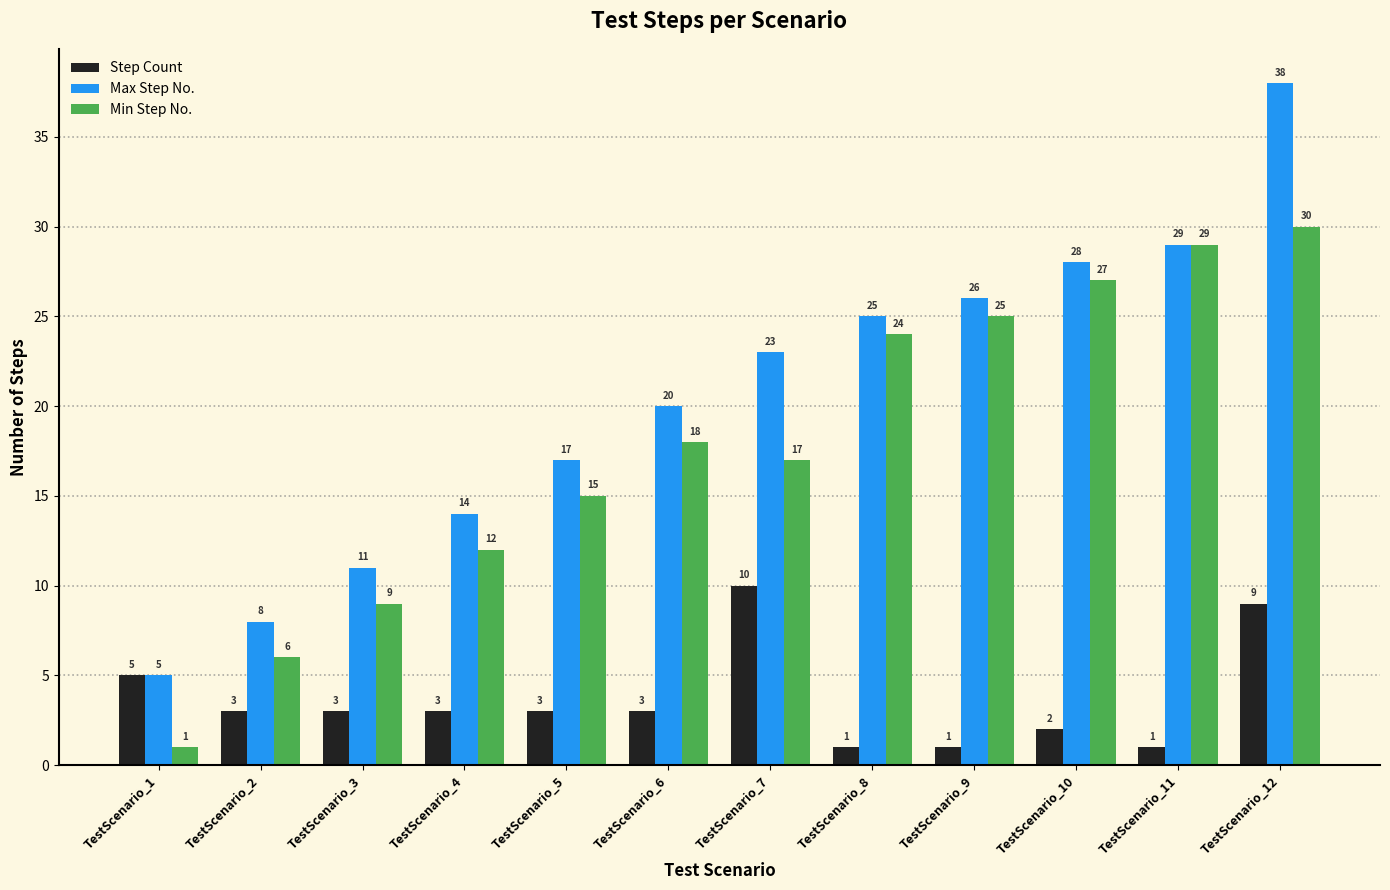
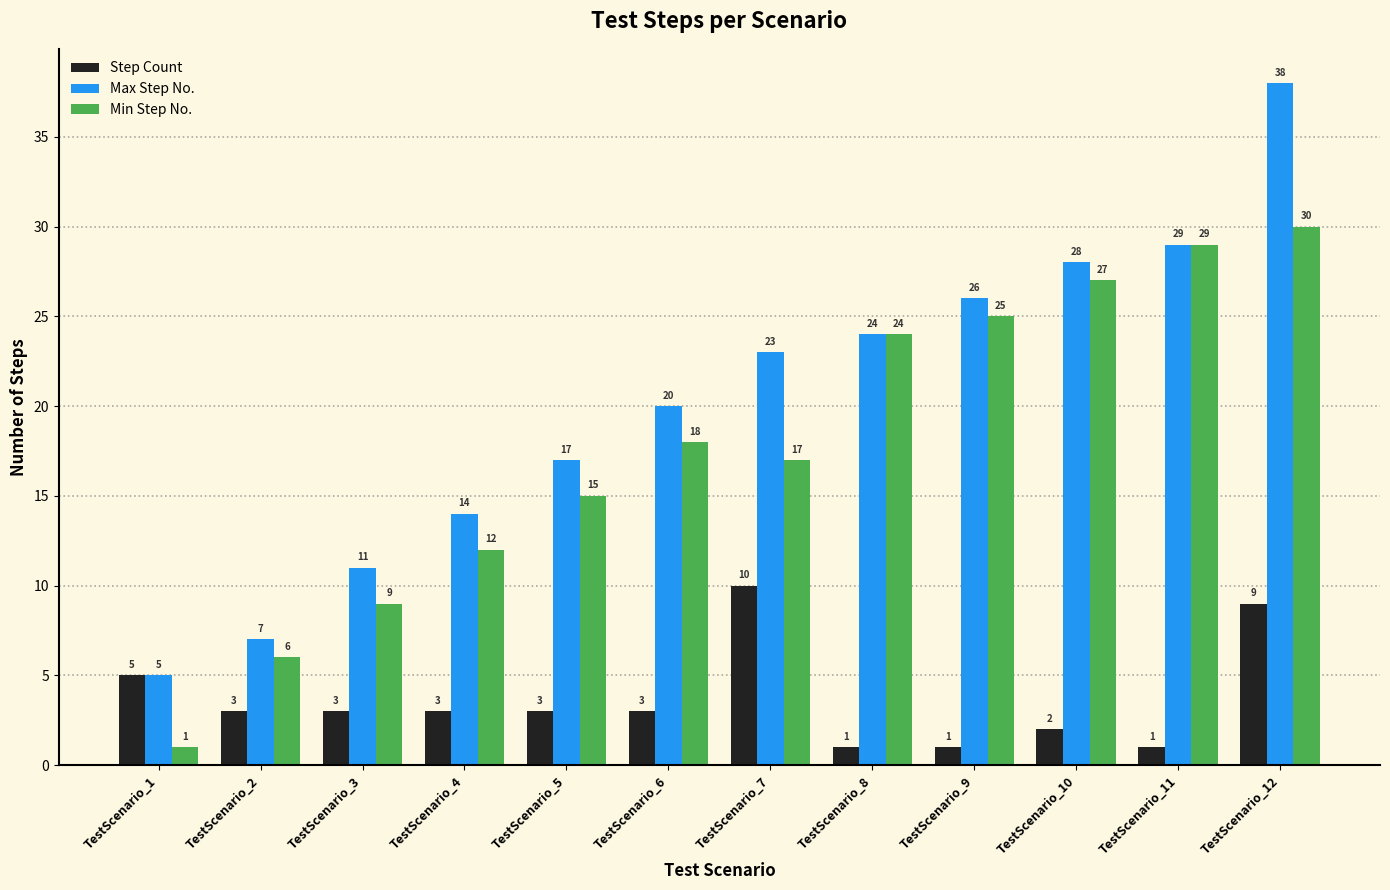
Max Step No., TestScenario_2: 8 -> 7
Max Step No., TestScenario_8: 25 -> 24
